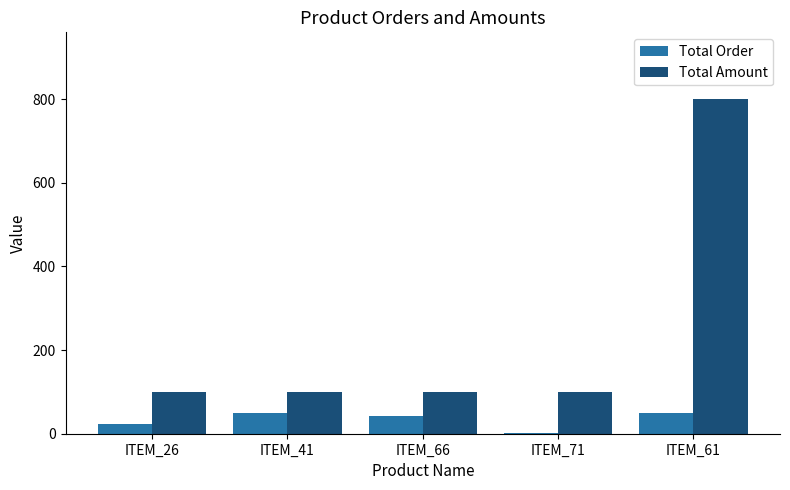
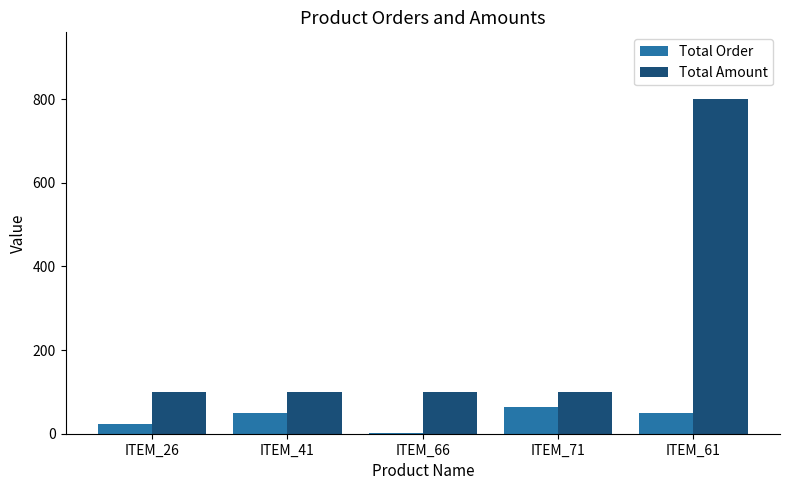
Total Order, ITEM_66: 40 -> 0
Total Order, ITEM_71: 0 -> 60
